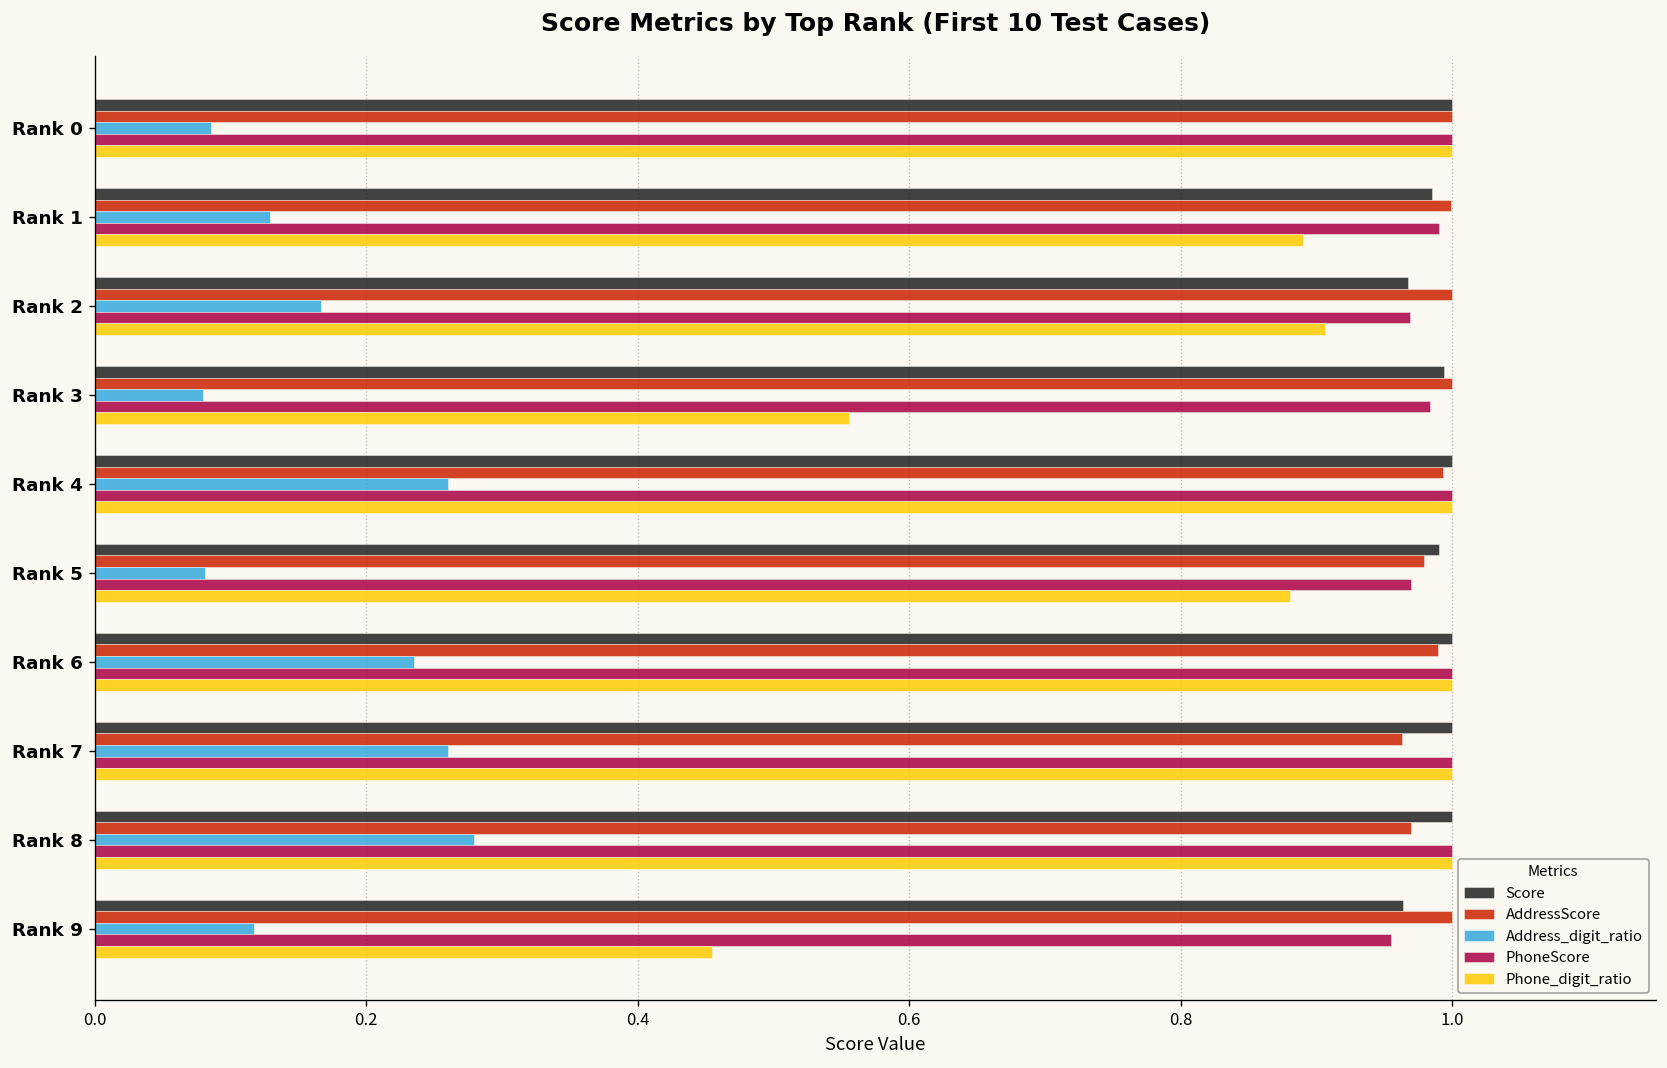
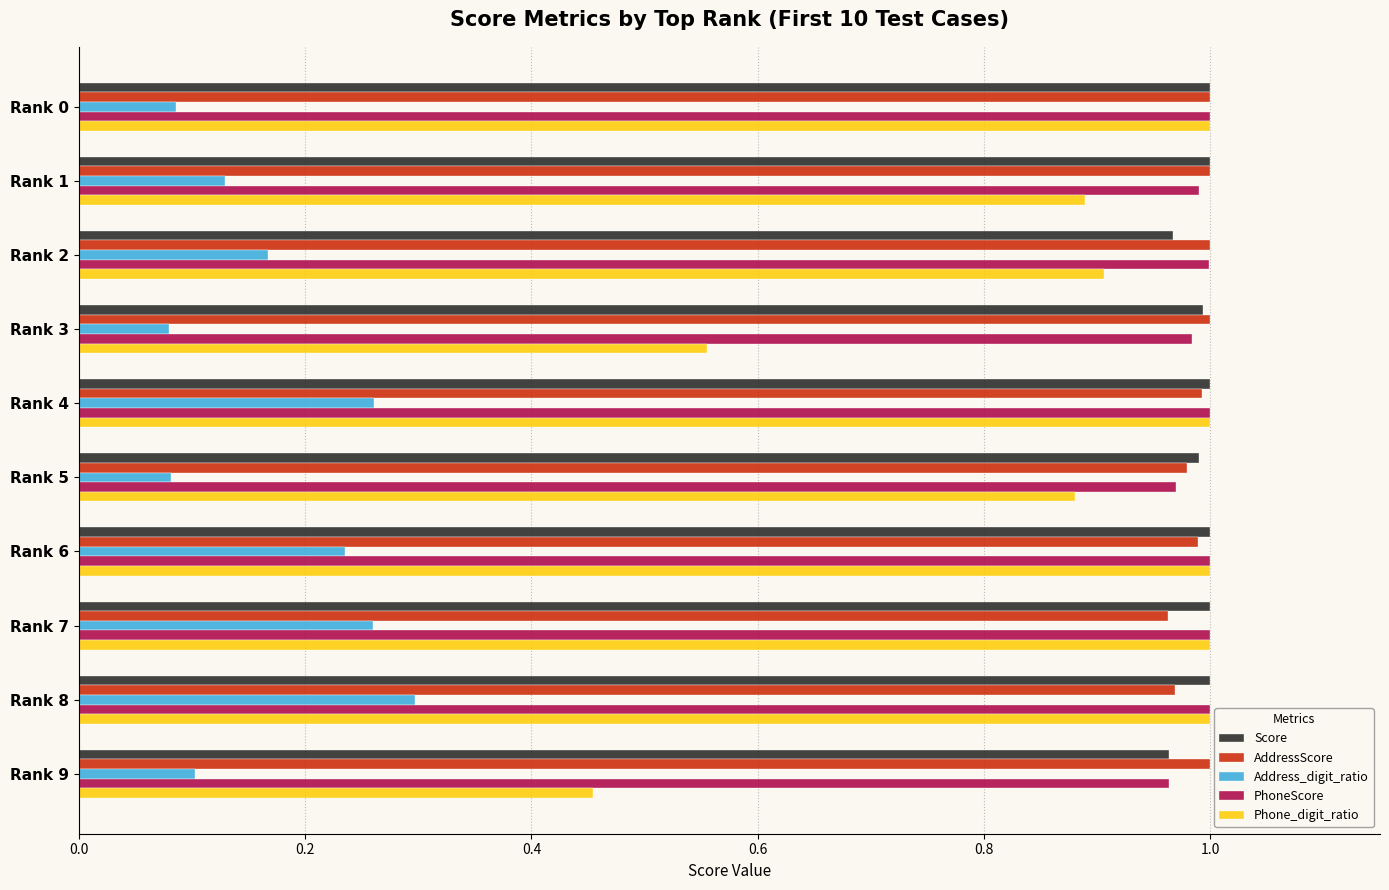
Score, Rank 1: 0.985 -> 0.999
PhoneScore, Rank 2: 0.969 -> 0.999
Address_digit_ratio, Rank 8: 0.279 -> 0.297
Address_digit_ratio, Rank 9: 0.118 -> 0.102
PhoneScore, Rank 9: 0.955 -> 0.963
